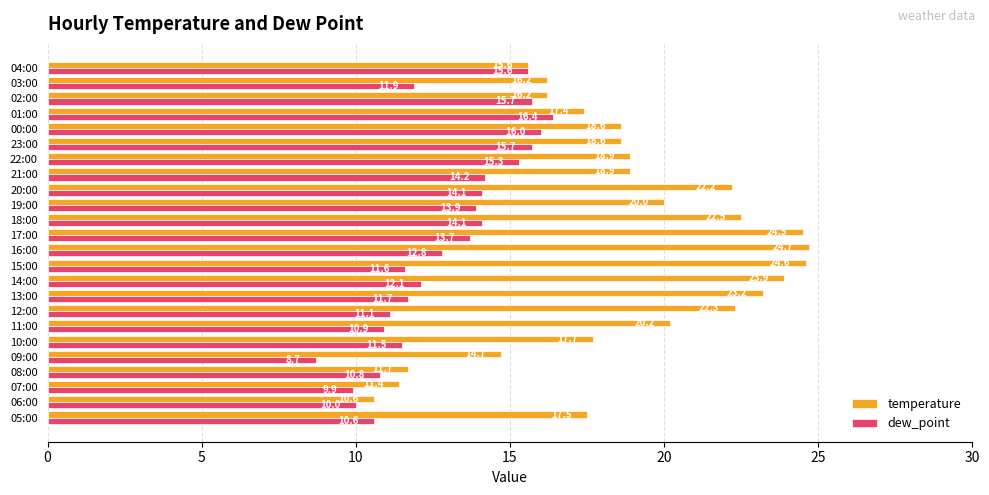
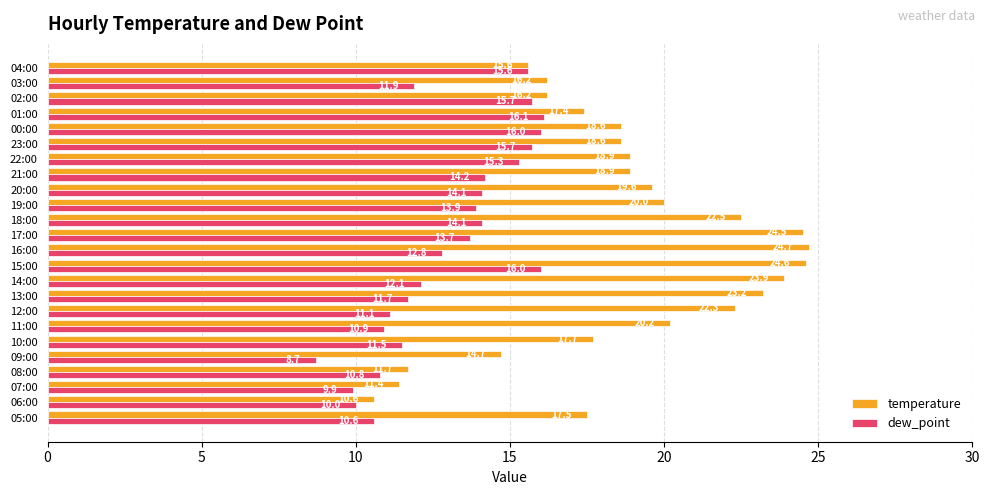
dew_point, 01:00: 16.4 -> 16.1
temperature, 20:00: 22.2 -> 19.6
dew_point, 15:00: 11.6 -> 16.0
